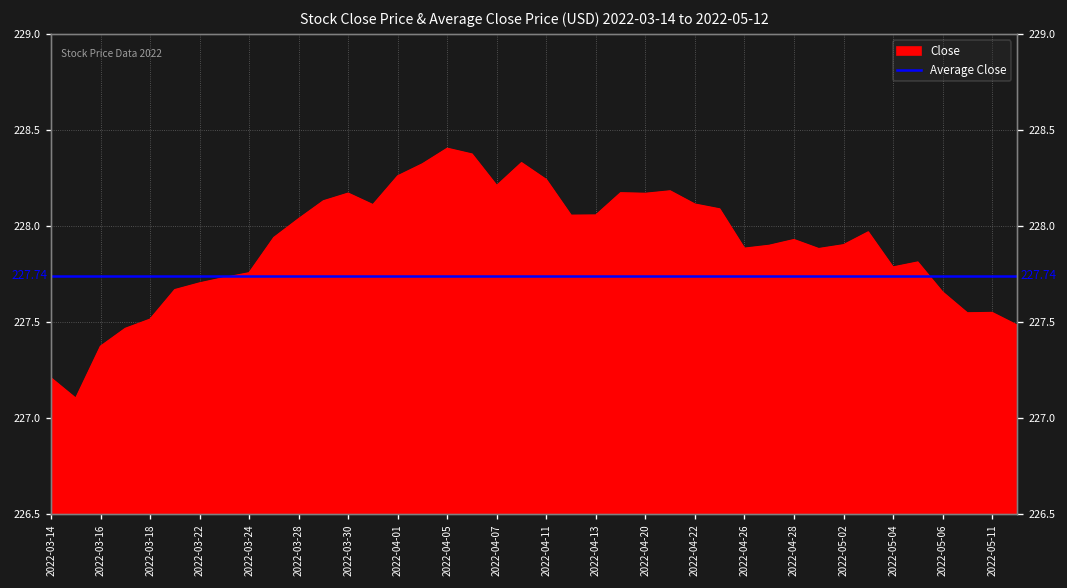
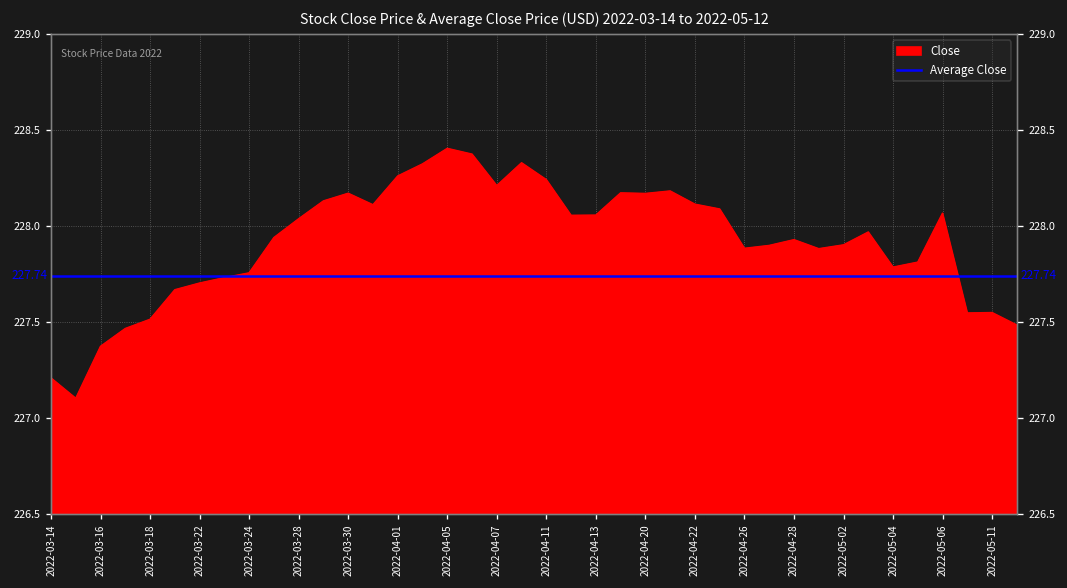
Close, 2022-05-06: 227.66 -> 228.07
